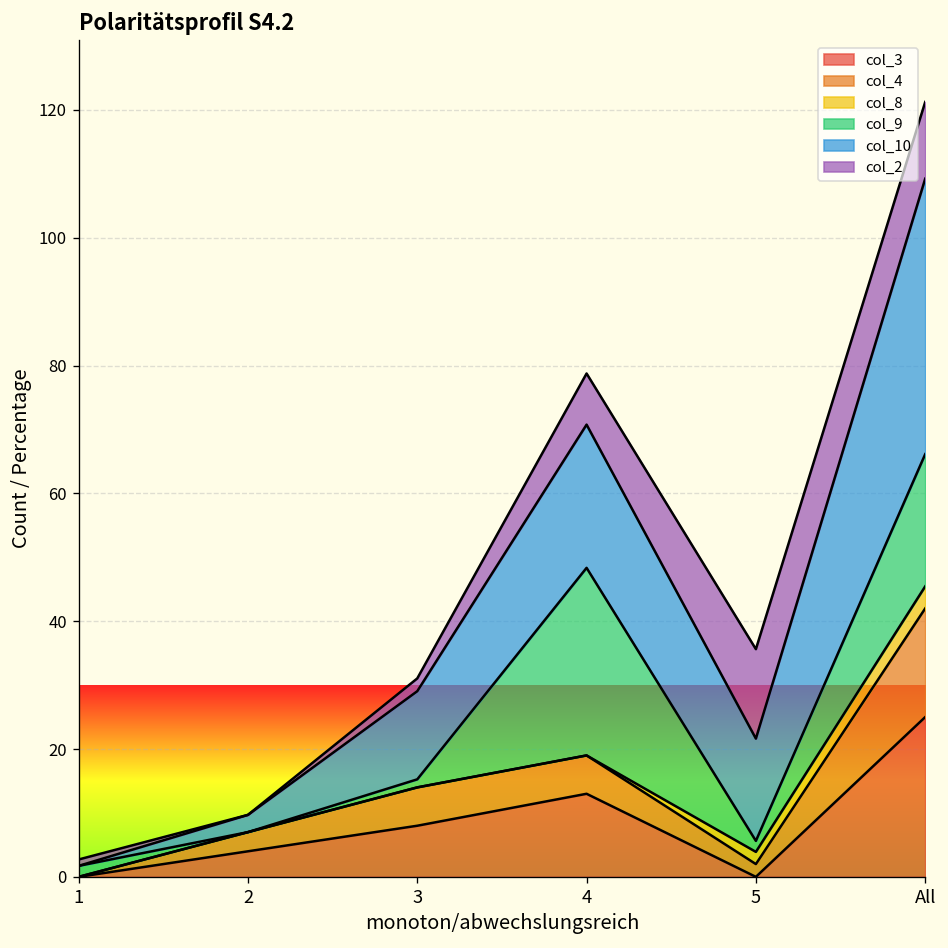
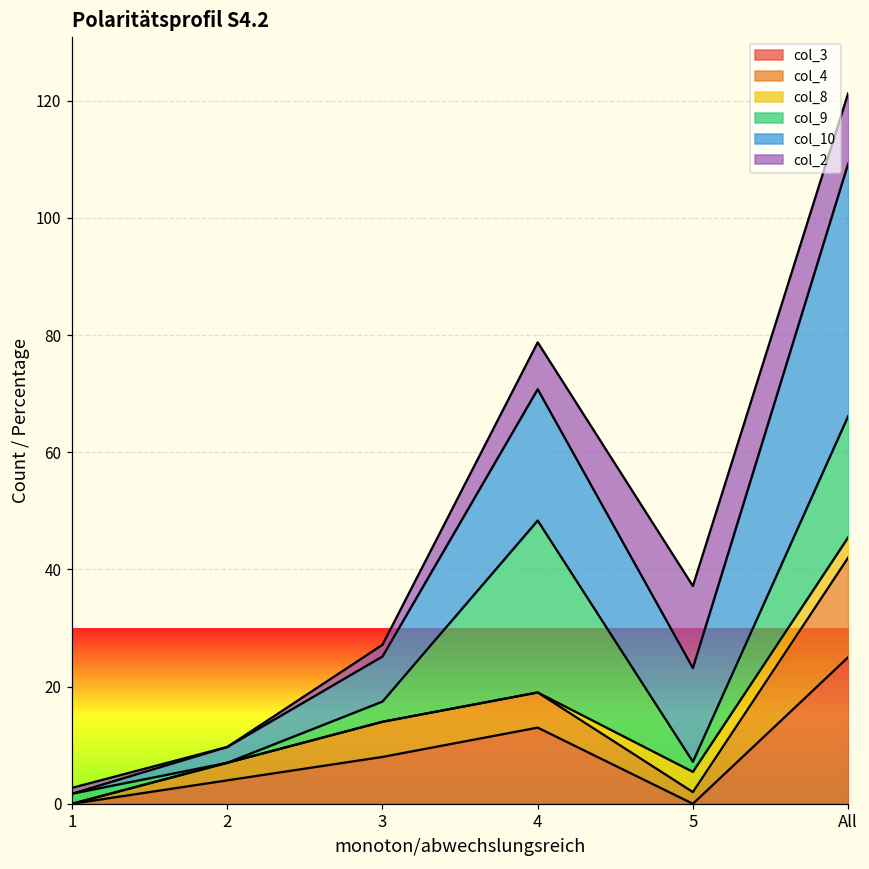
col_9, 3: 1 -> 3
col_10, 3: 14 -> 8
col_8, 5: 2 -> 3
